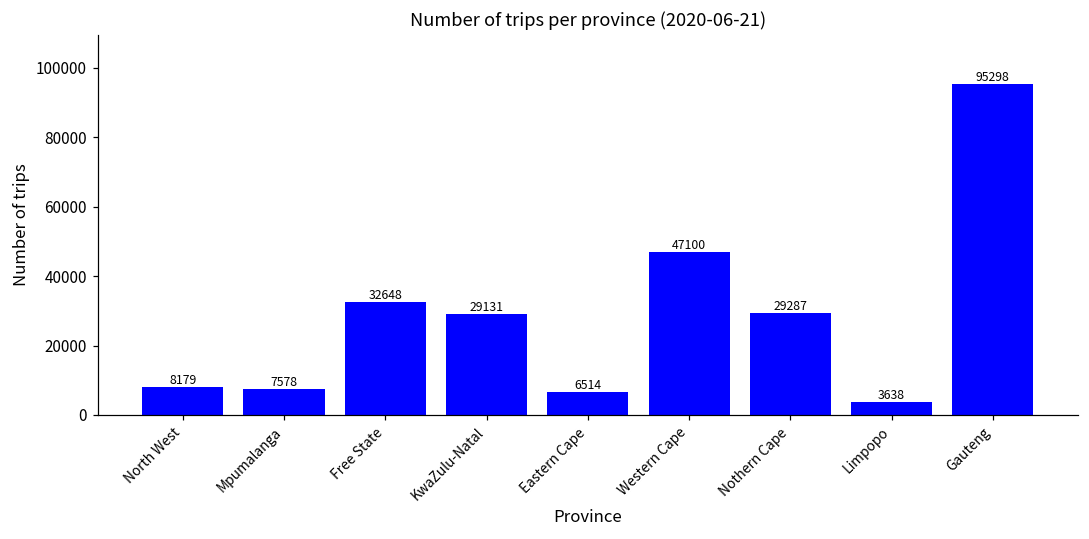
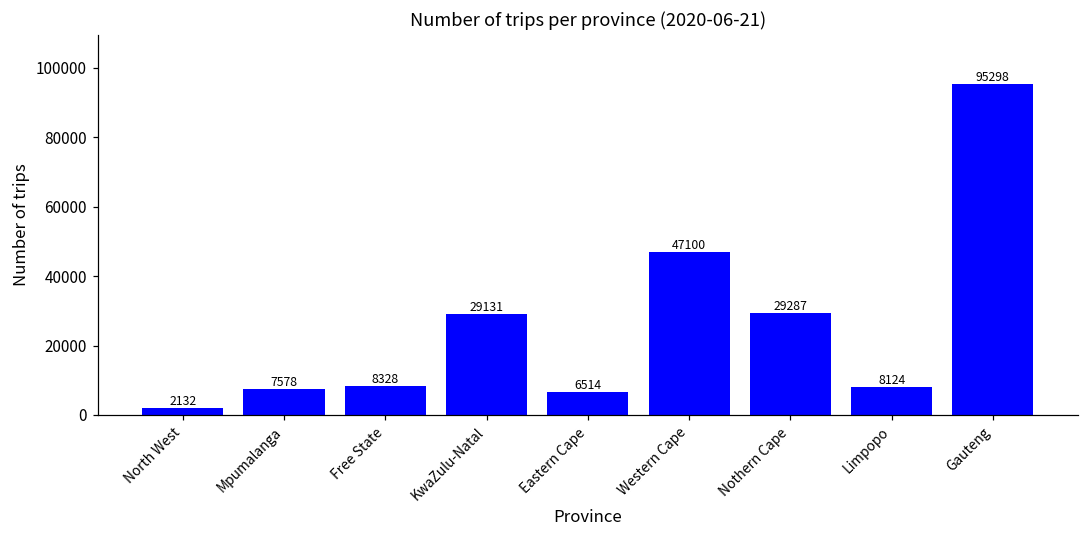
North West: 8179 -> 2132
Free State: 32648 -> 8328
Limpopo: 3638 -> 8124
